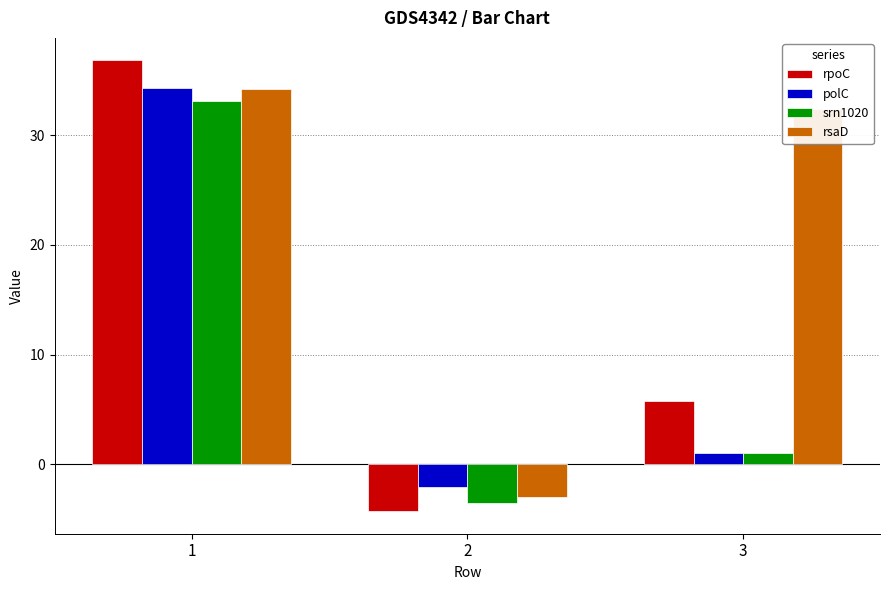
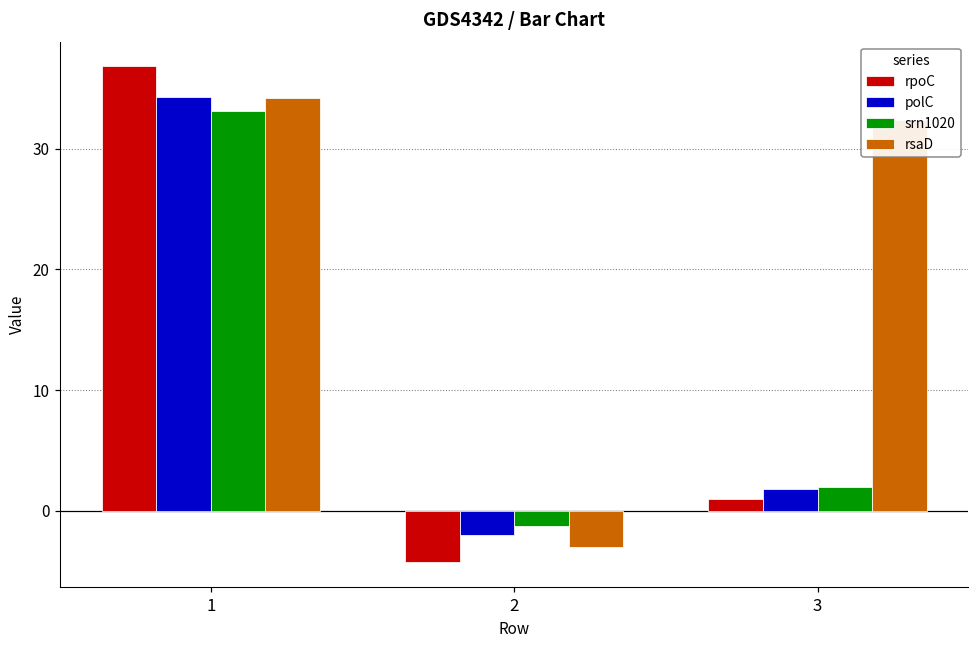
srn1020, 2: -3.5 -> -1.3
rpoC, 3: 5.8 -> 1.0
polC, 3: 1.0 -> 1.8
srn1020, 3: 1.0 -> 2.0
